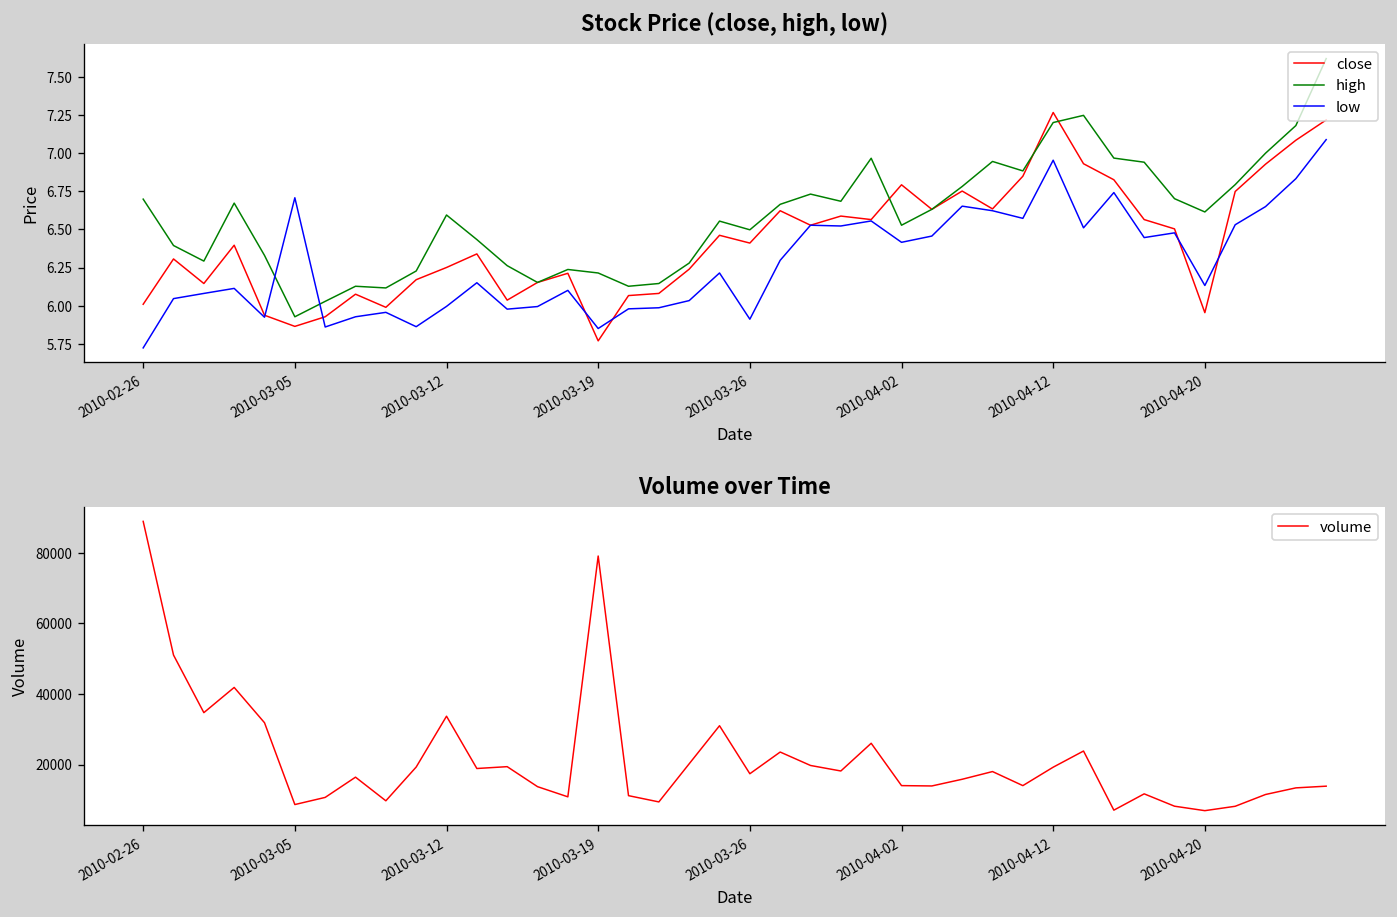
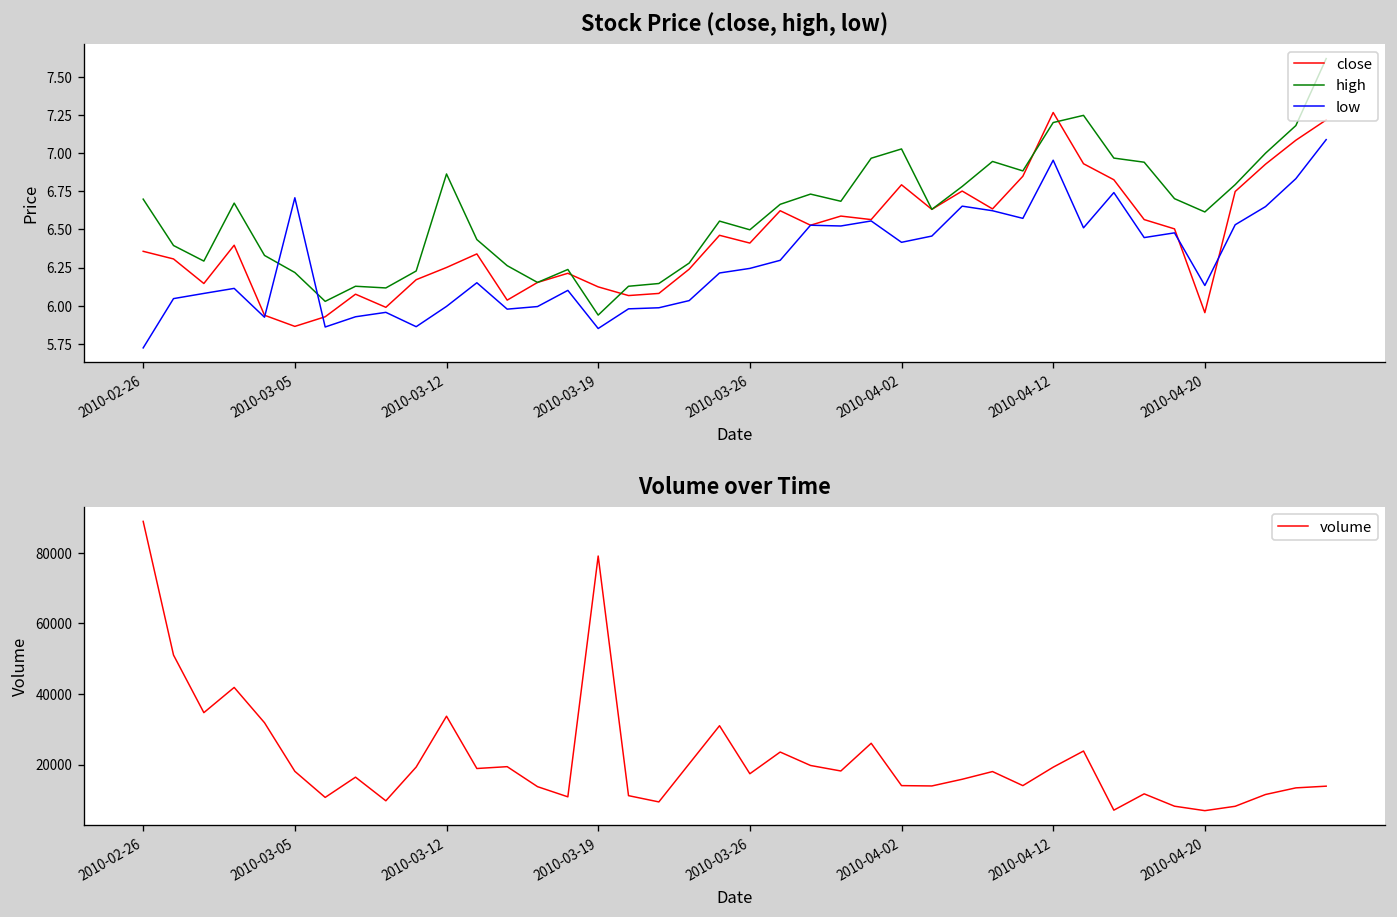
Stock Price (close, high, low), close, 2010-02-26: 6.01 -> 6.36
Stock Price (close, high, low), high, 2010-03-05: 5.93 -> 6.22
Stock Price (close, high, low), high, 2010-03-12: 6.60 -> 6.86
Stock Price (close, high, low), close, 2010-03-19: 5.77 -> 6.12
Stock Price (close, high, low), high, 2010-03-19: 6.22 -> 5.94
Stock Price (close, high, low), low, 2010-03-26: 5.91 -> 6.25
Stock Price (close, high, low), high, 2010-04-02: 6.53 -> 7.03
Volume over Time, 2010-03-05: 9000 -> 18000
